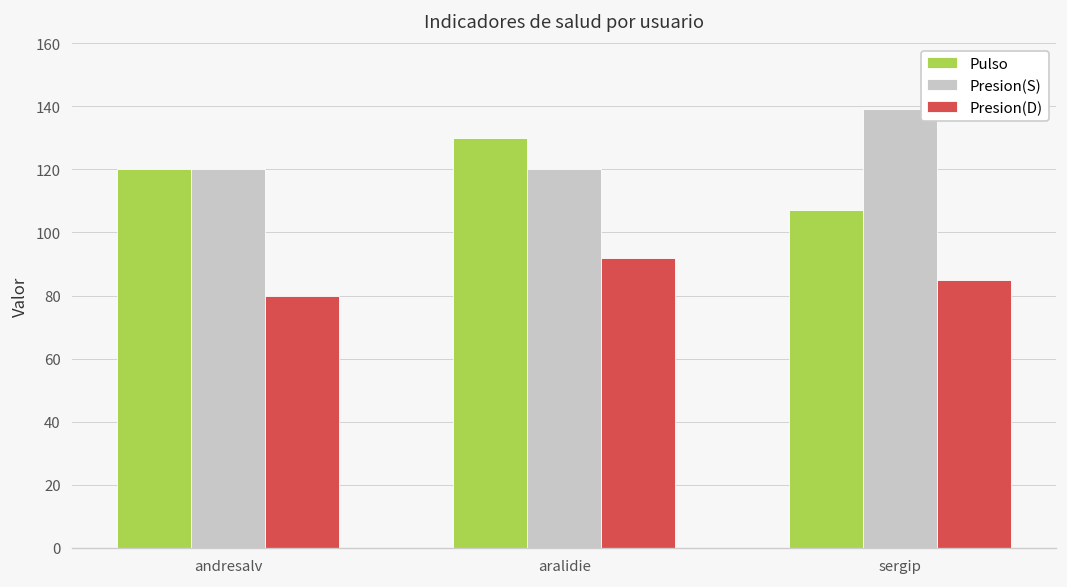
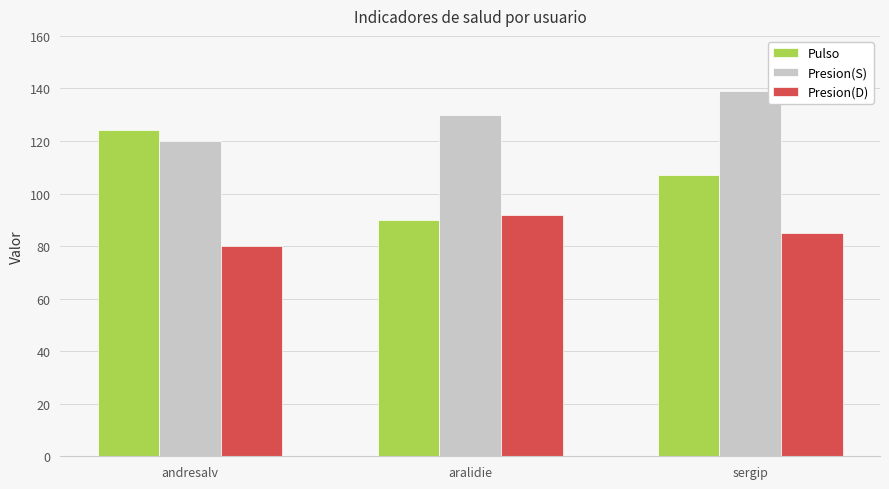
Pulso, andresalv: 120 -> 124
Pulso, aralidie: 130 -> 90
Presion(S), aralidie: 120 -> 130
